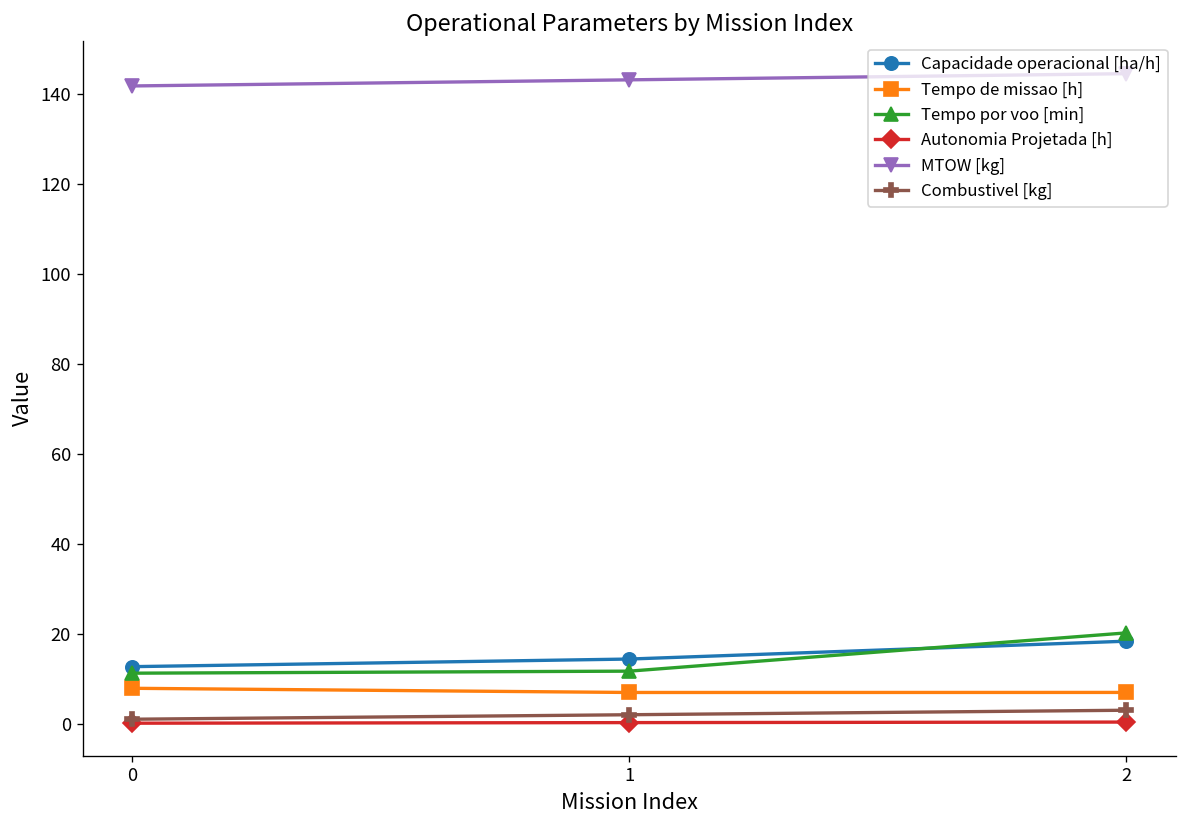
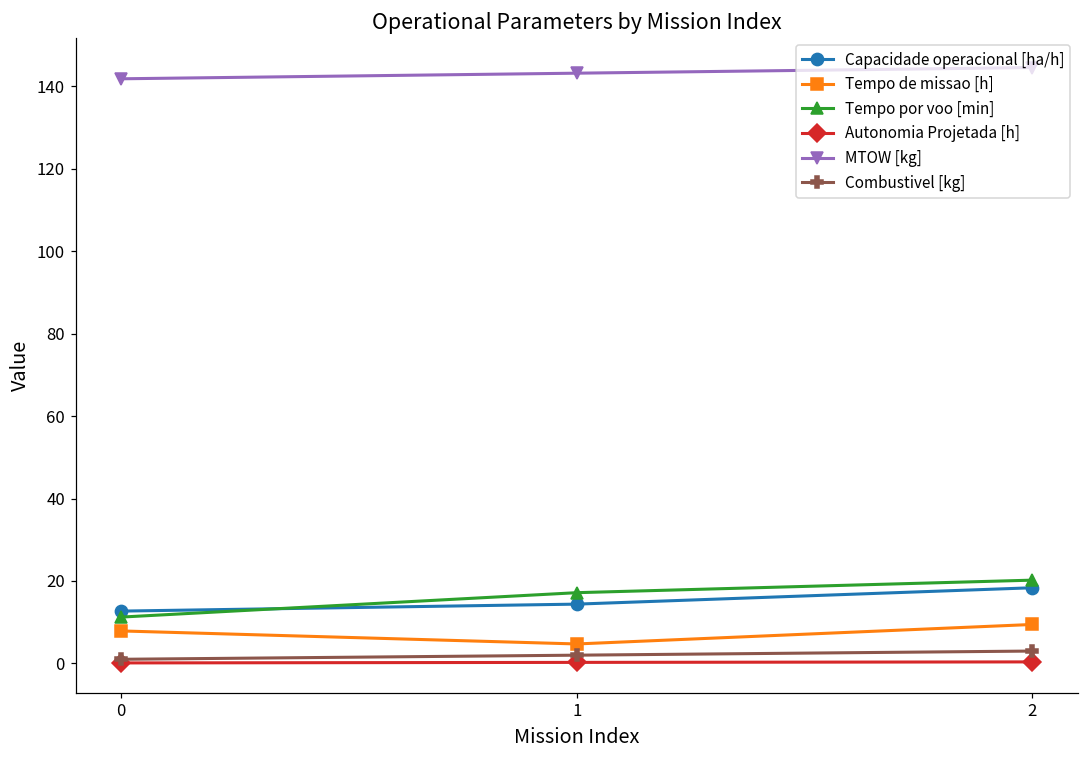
Tempo de missao [h], 1: 7 -> 5
Tempo por voo [min], 1: 12 -> 17
Tempo de missao [h], 2: 7 -> 9
